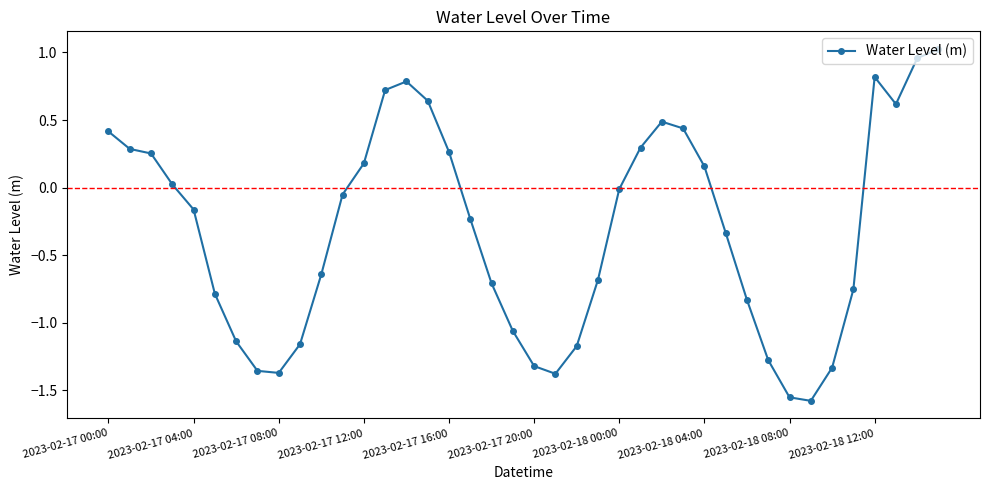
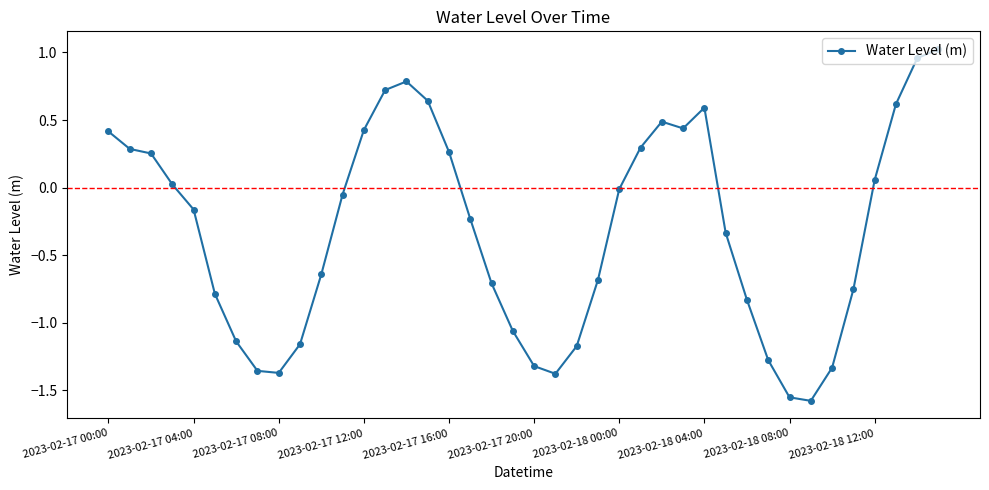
2023-02-17 12:00: 0.18 -> 0.43
2023-02-18 04:00: 0.16 -> 0.59
2023-02-18 12:00: 0.82 -> 0.06
